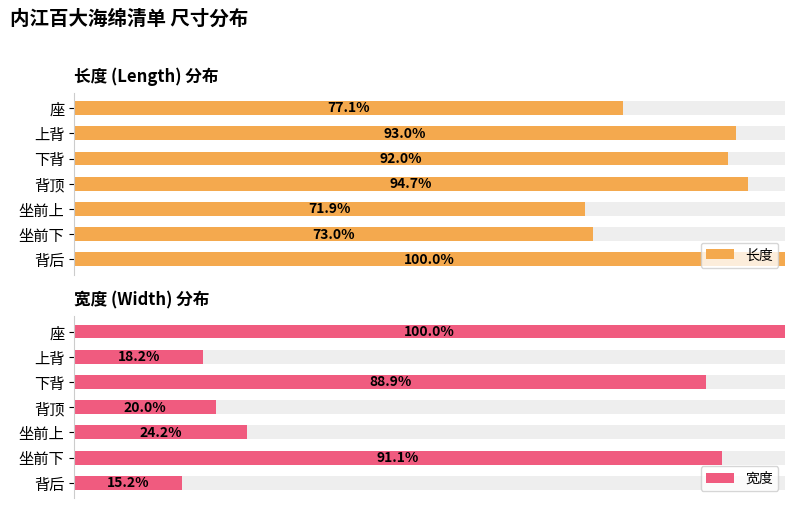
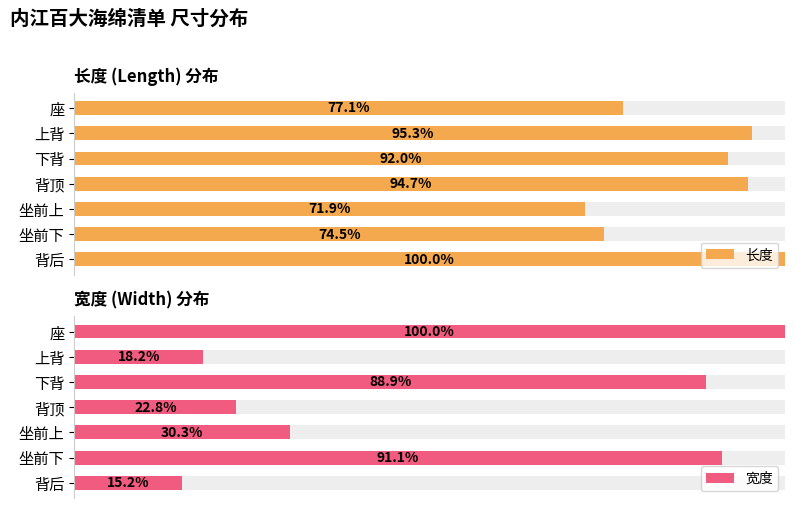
长度 (Length) 分布, 长度, 上背: 93.0% -> 95.3%
长度 (Length) 分布, 长度, 坐前下: 73.0% -> 74.5%
宽度 (Width) 分布, 宽度, 背顶: 20.0% -> 22.8%
宽度 (Width) 分布, 宽度, 坐前上: 24.2% -> 30.3%
